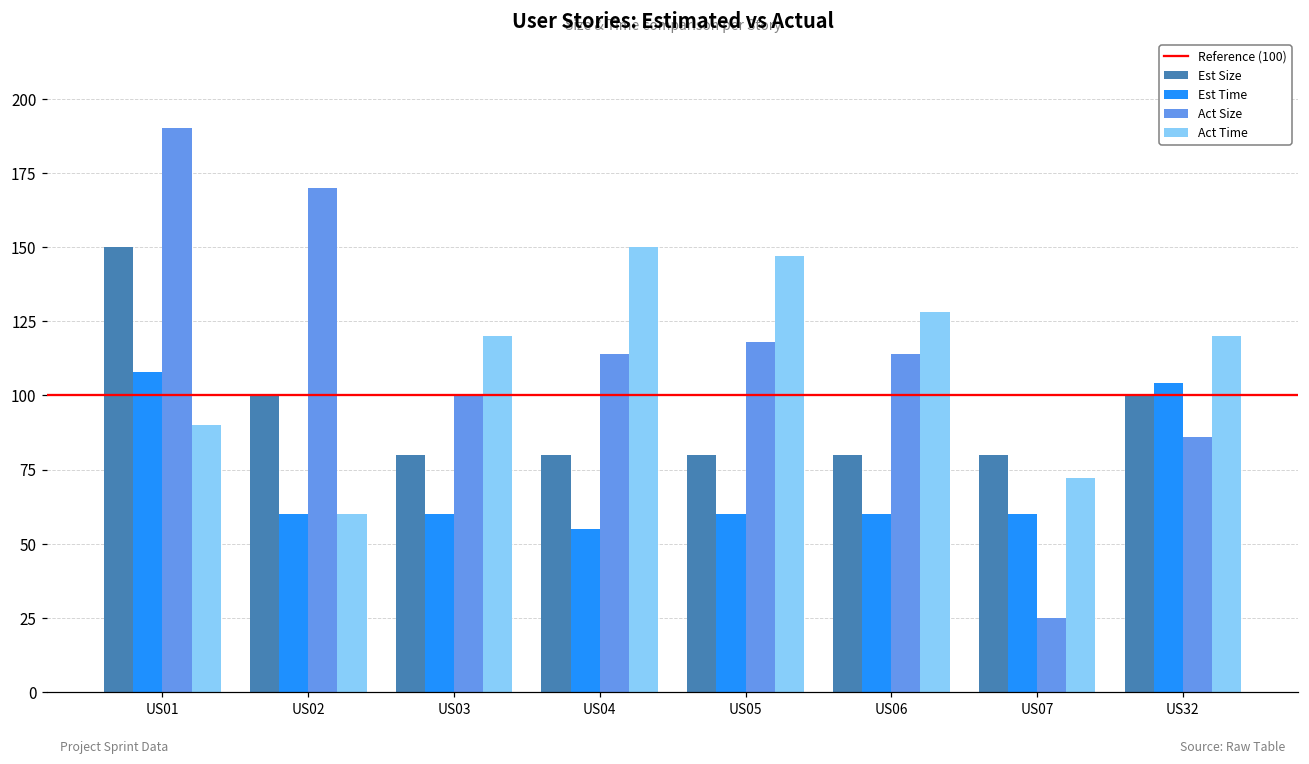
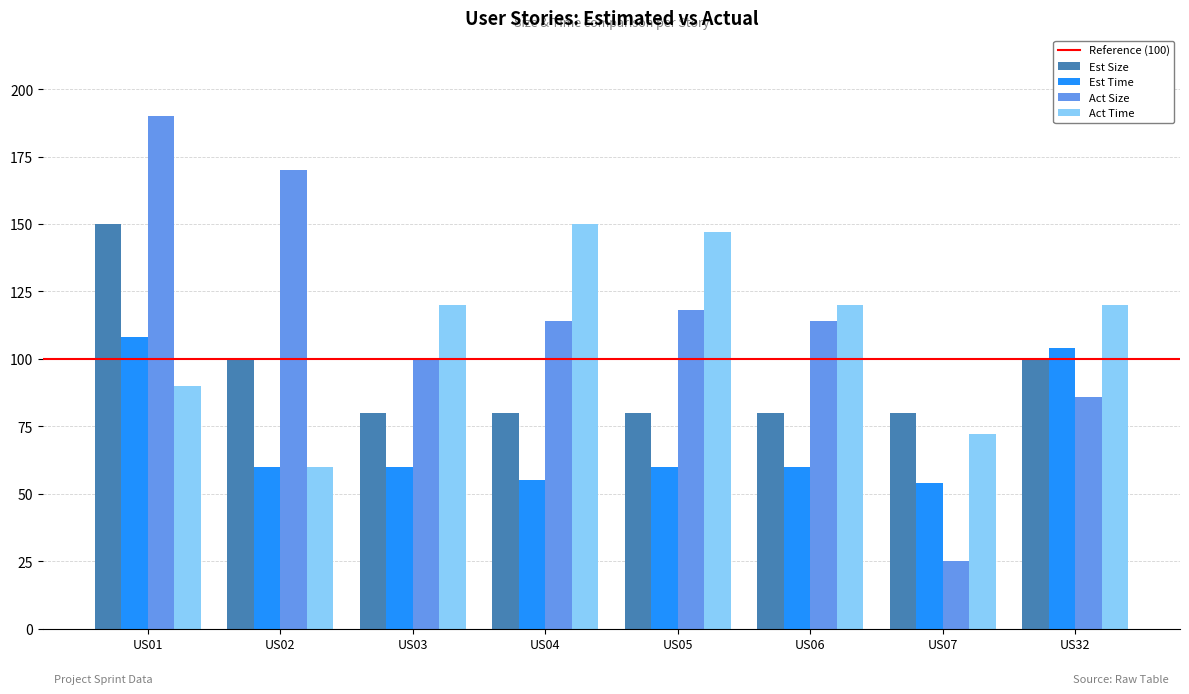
Act Time, US06: 128 -> 120
Est Time, US07: 60 -> 54
